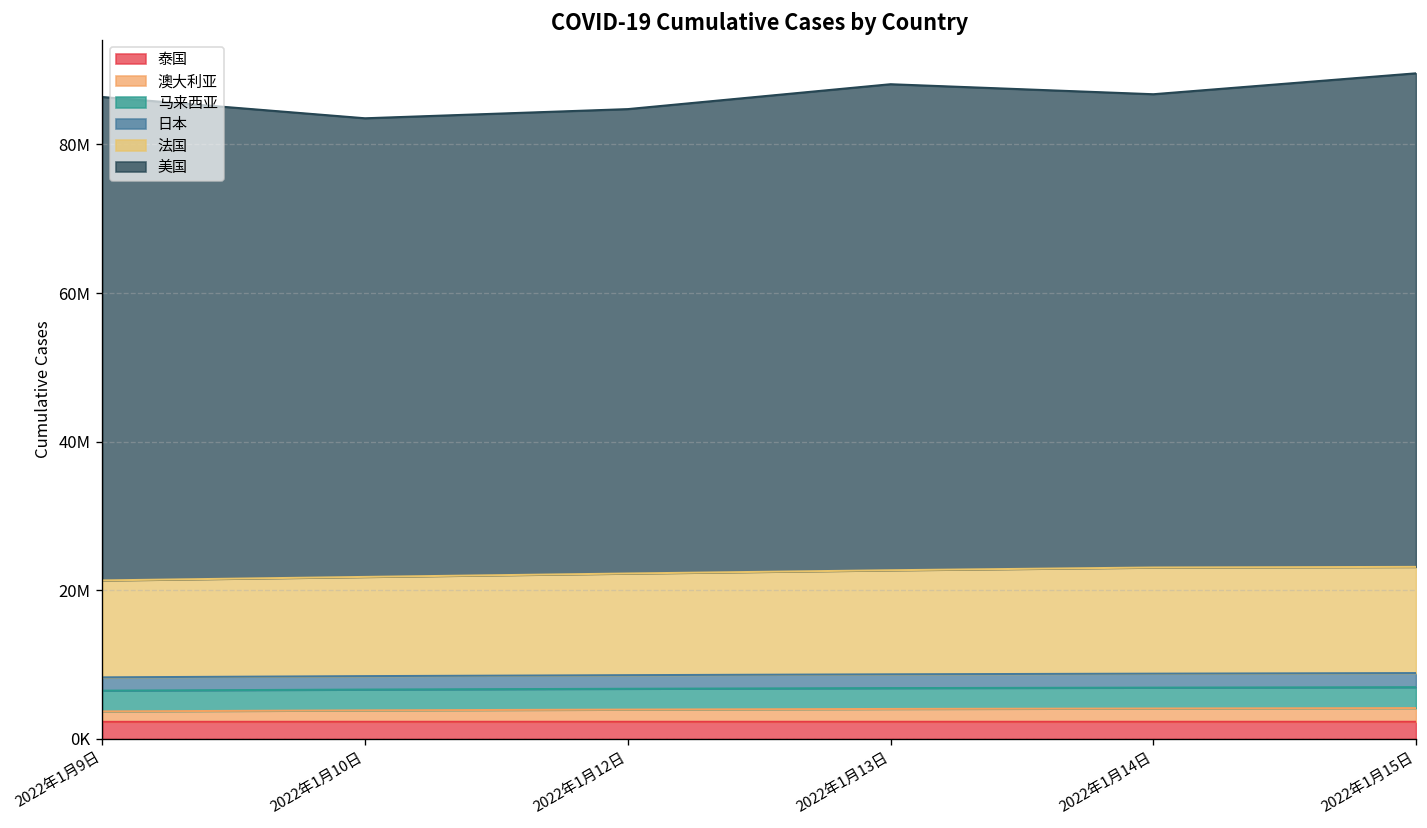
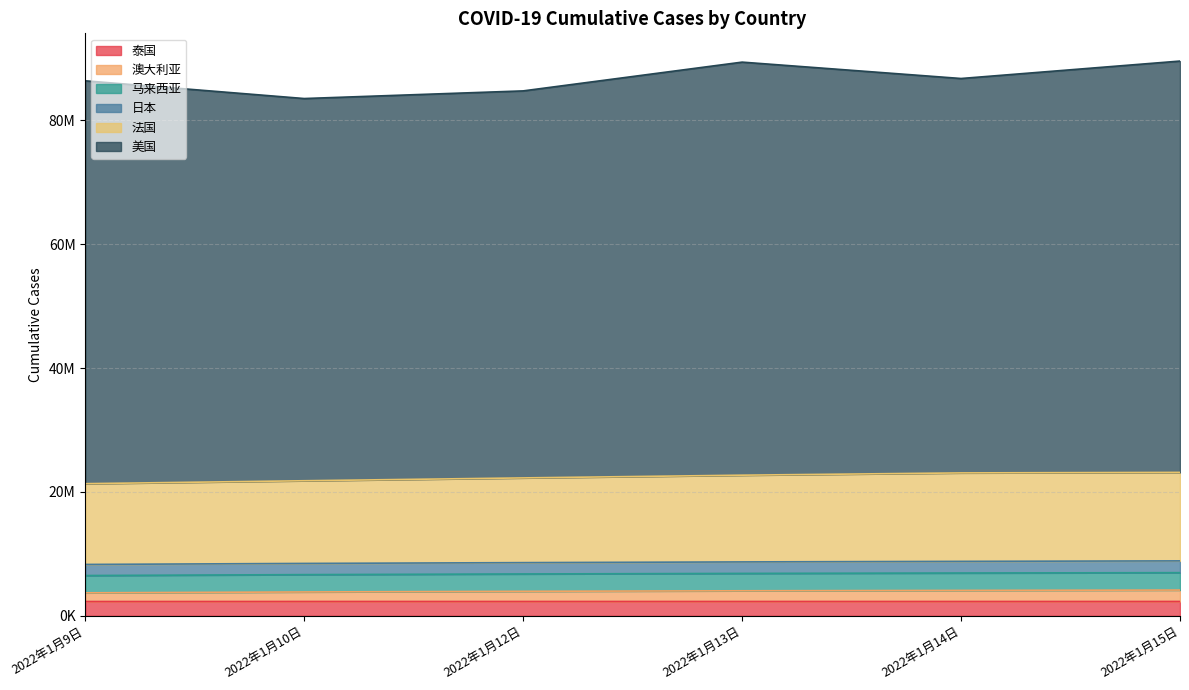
美国, 2022年1月13日: 65000000 -> 67000000
